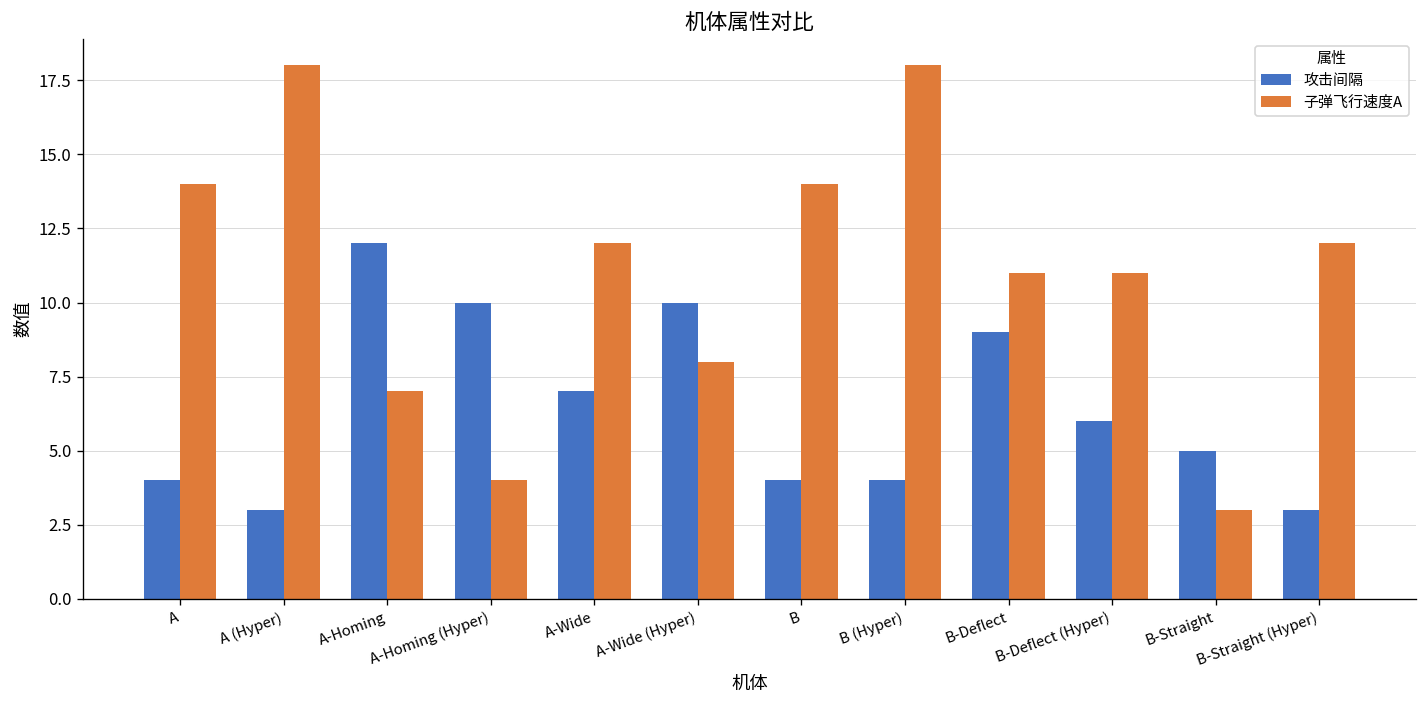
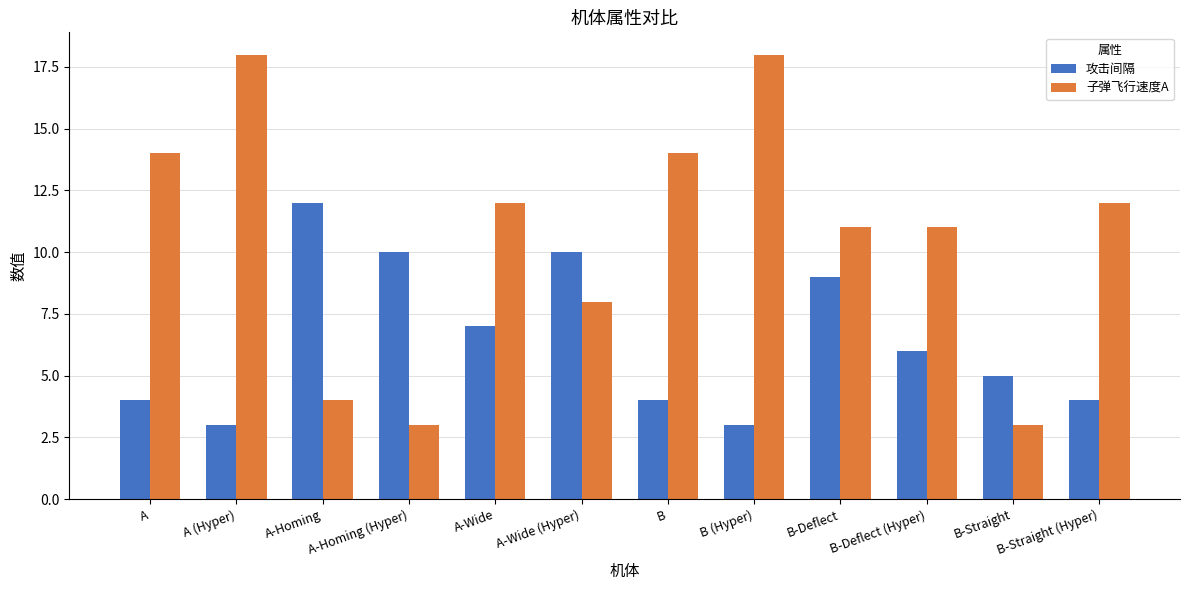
子弹飞行速度A, A-Homing: 7 -> 4
子弹飞行速度A, A-Homing (Hyper): 4 -> 3
攻击间隔, B (Hyper): 4 -> 3
攻击间隔, B-Straight (Hyper): 3 -> 4
